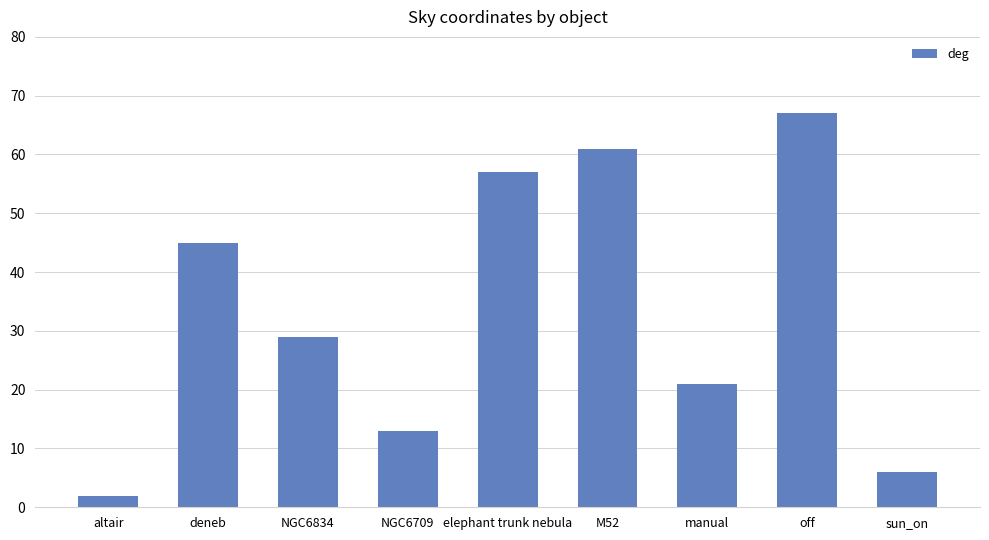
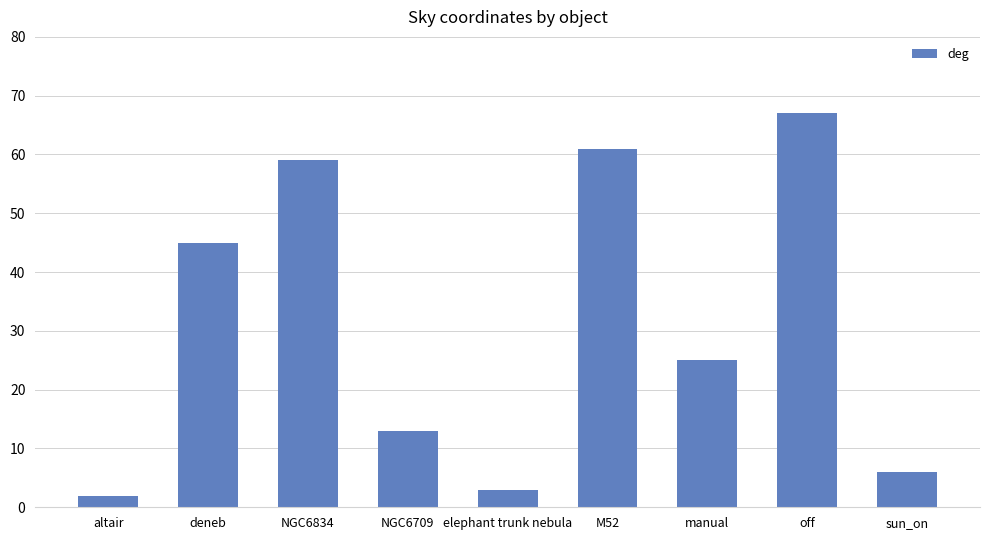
NGC6834: 29 -> 59
elephant trunk nebula: 57 -> 3
manual: 21 -> 25
